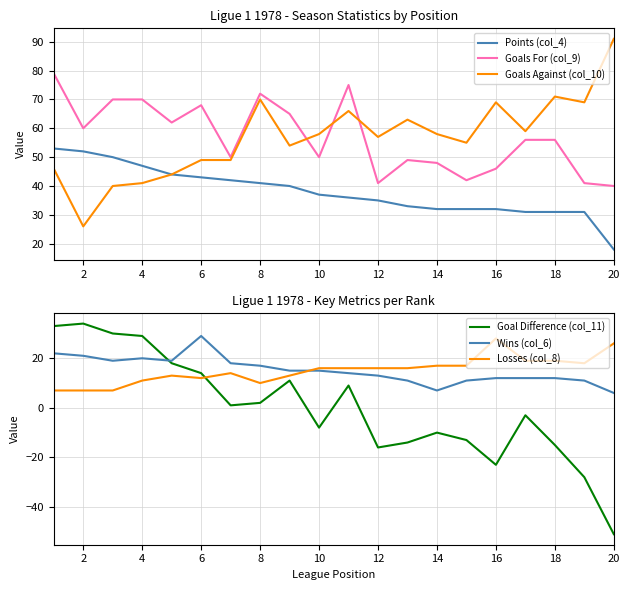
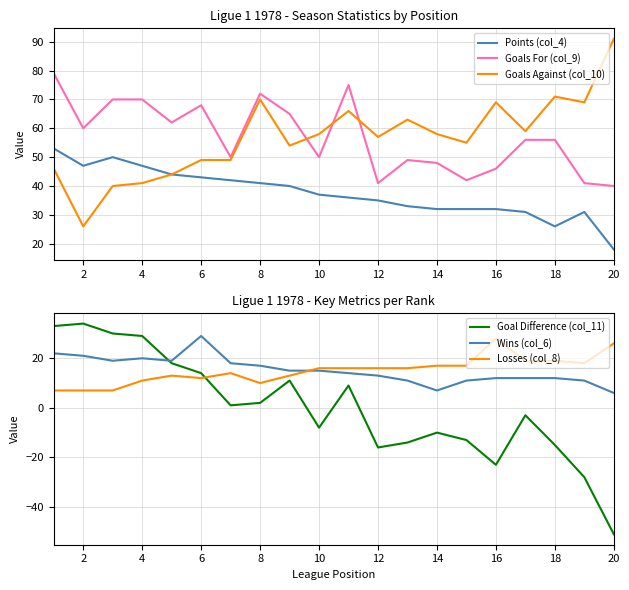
Ligue 1 1978 - Season Statistics by Position, Points (col_4), 2: 52 -> 47
Ligue 1 1978 - Season Statistics by Position, Points (col_4), 18: 31 -> 26
